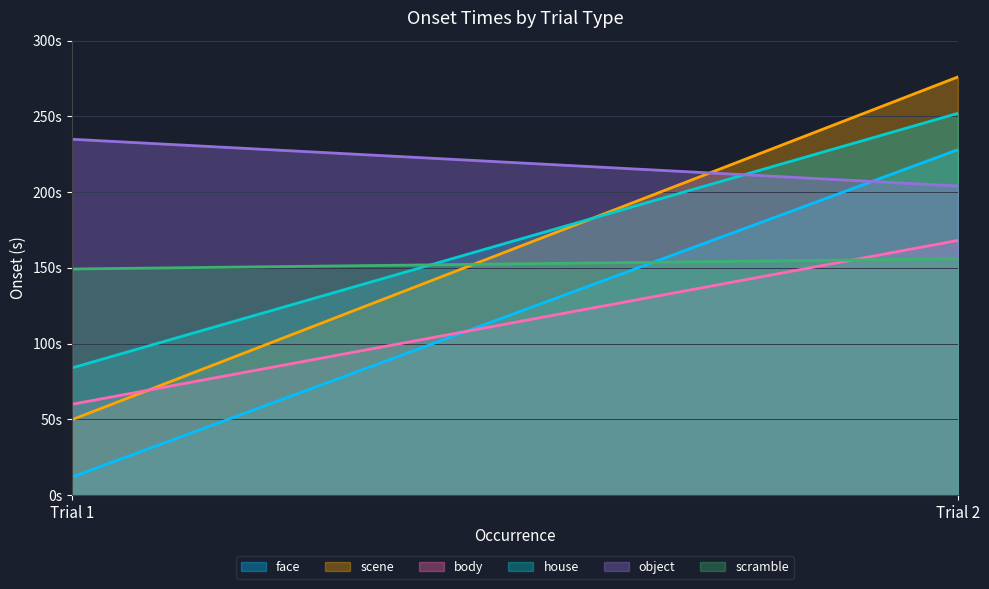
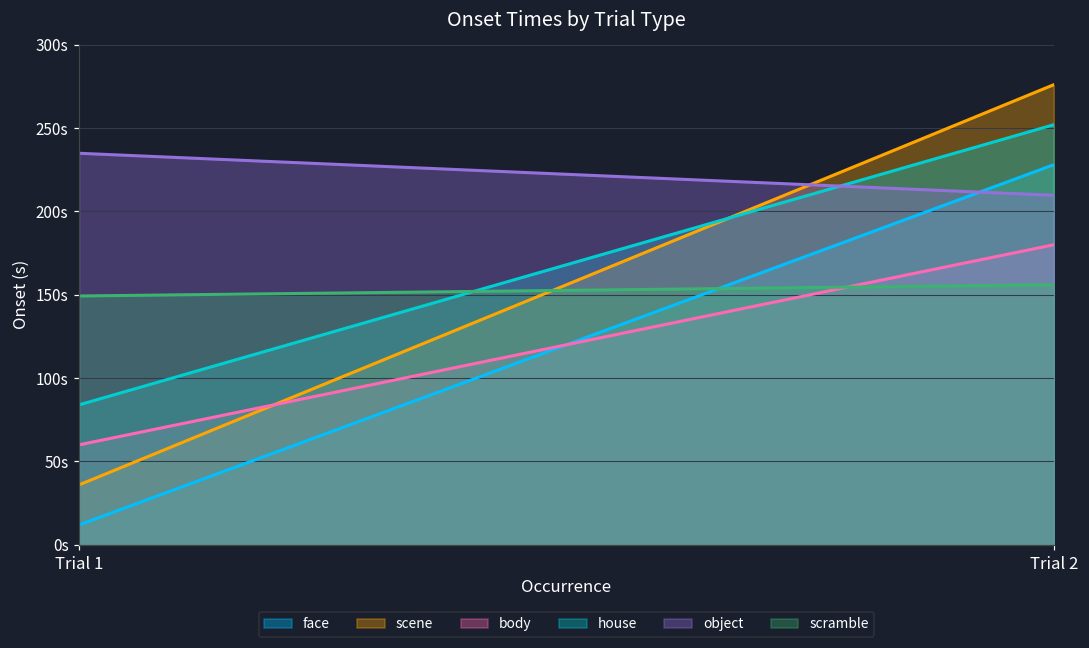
scene, Trial 1: 50s -> 36s
body, Trial 2: 168s -> 180s
object, Trial 2: 204s -> 210s
